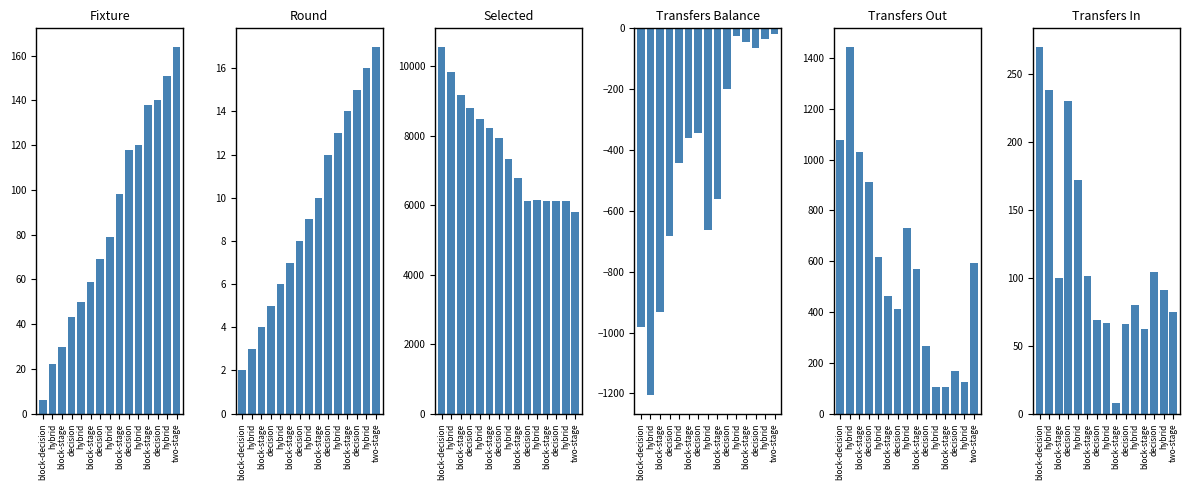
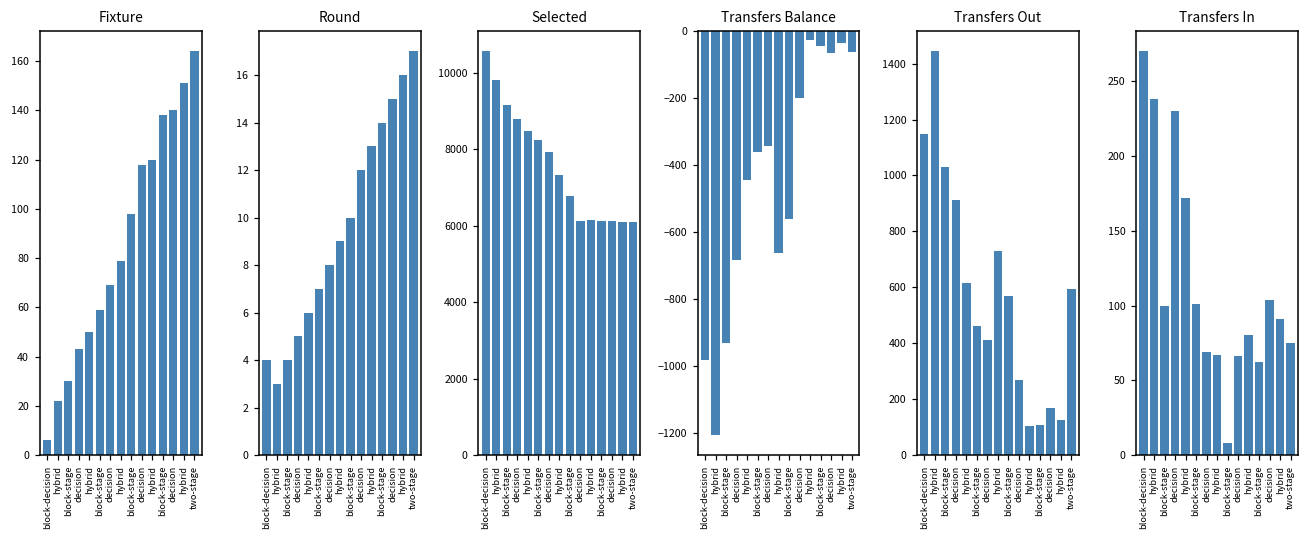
Round, block-decision: 2 -> 4
Selected, two-stage: 5800 -> 6100
Transfers Balance, two-stage: -20 -> -60
Transfers Out, block-decision: 1080 -> 1150
